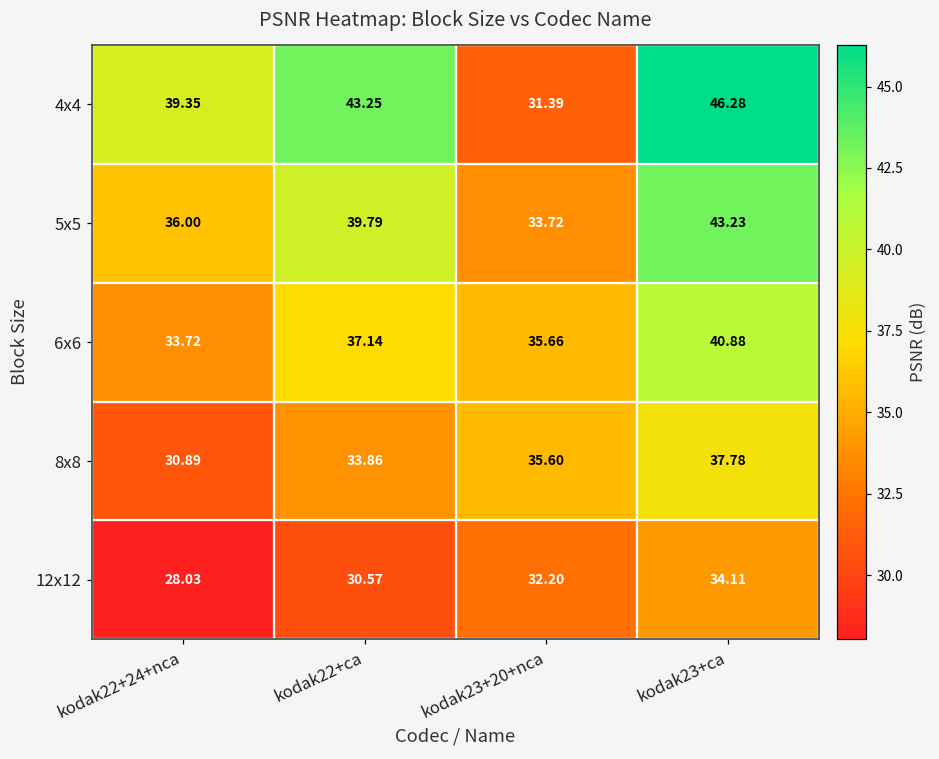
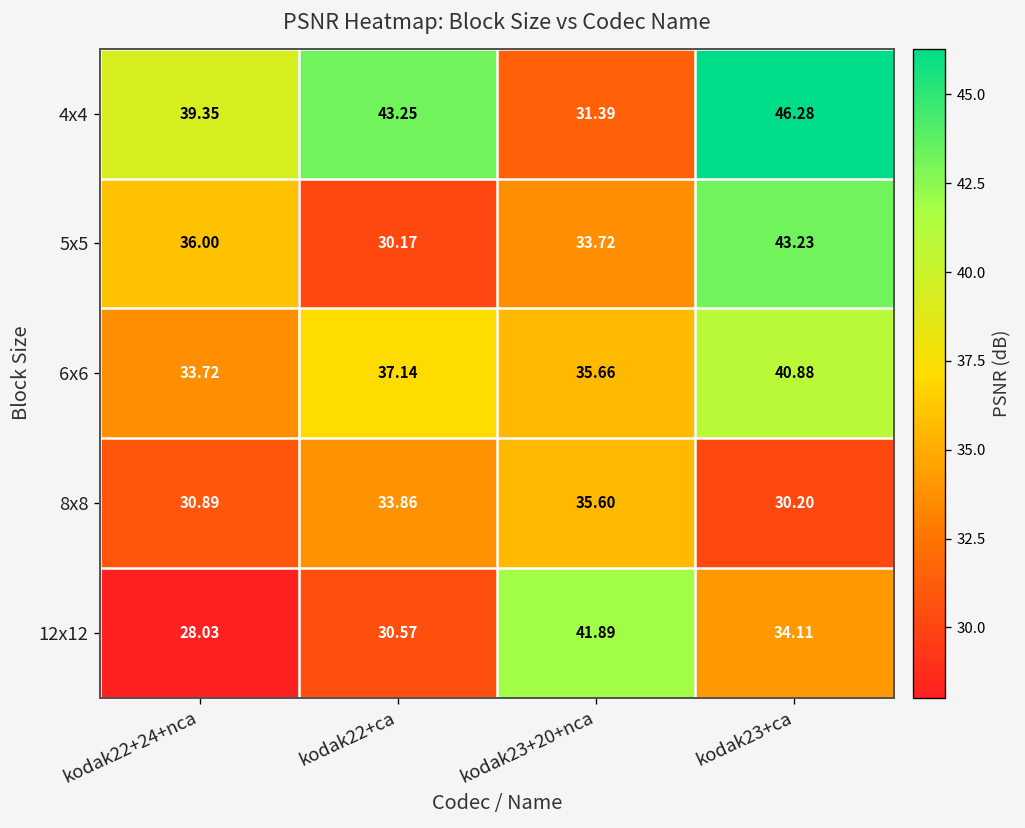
5x5, kodak22+ca: 39.79 -> 30.17
8x8, kodak23+ca: 37.78 -> 30.20
12x12, kodak23+20+nca: 32.20 -> 41.89
